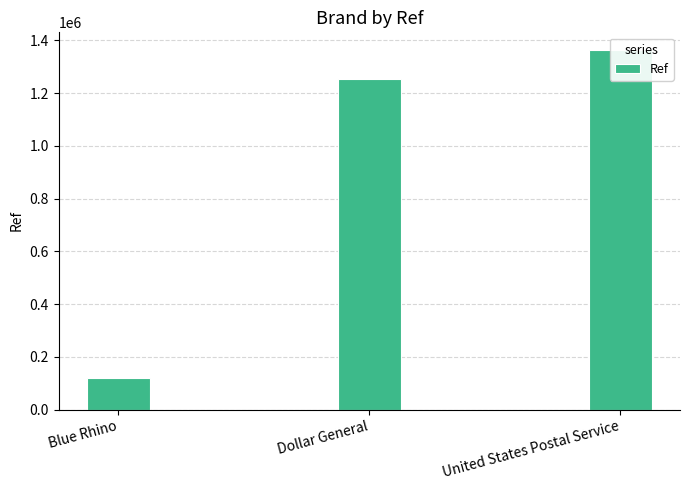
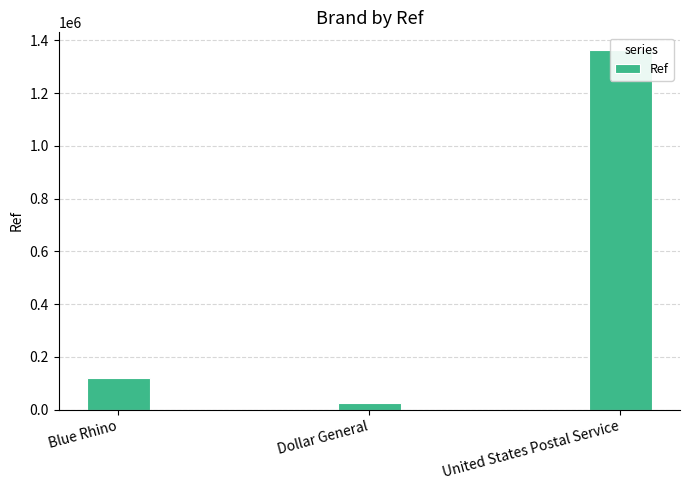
Dollar General: 1250000 -> 20000
